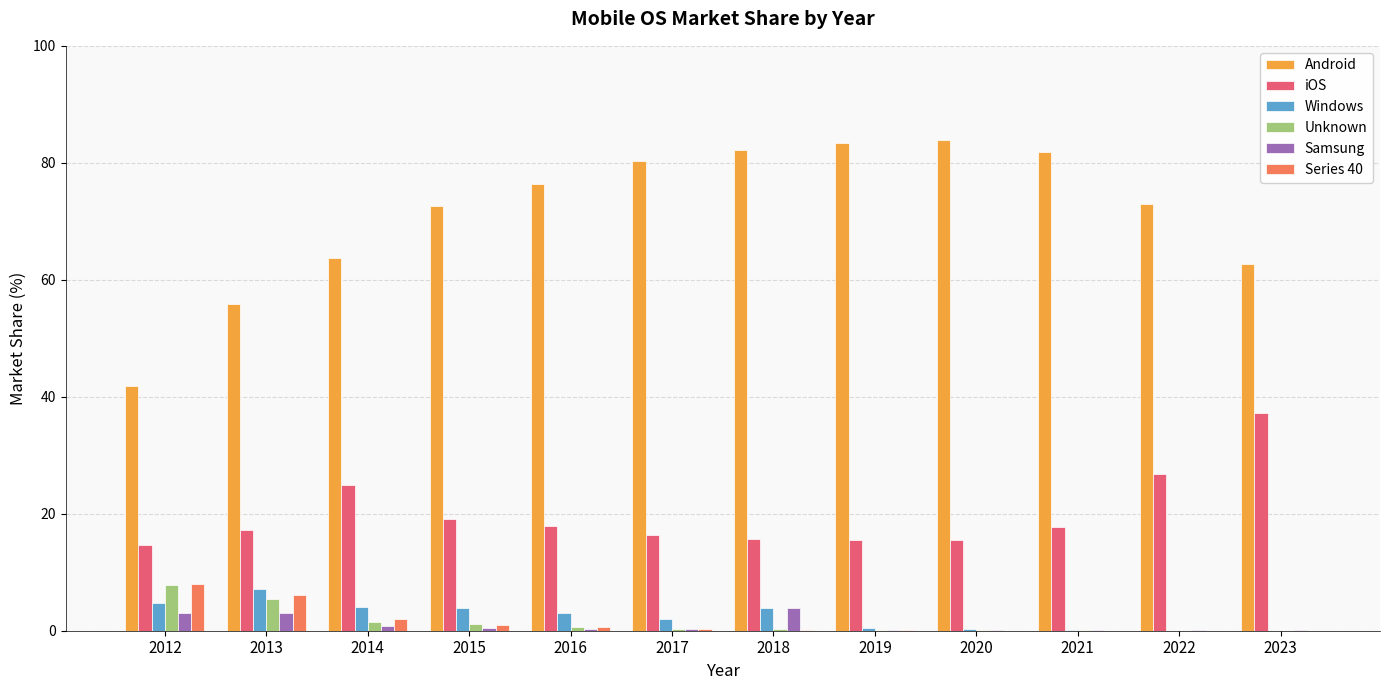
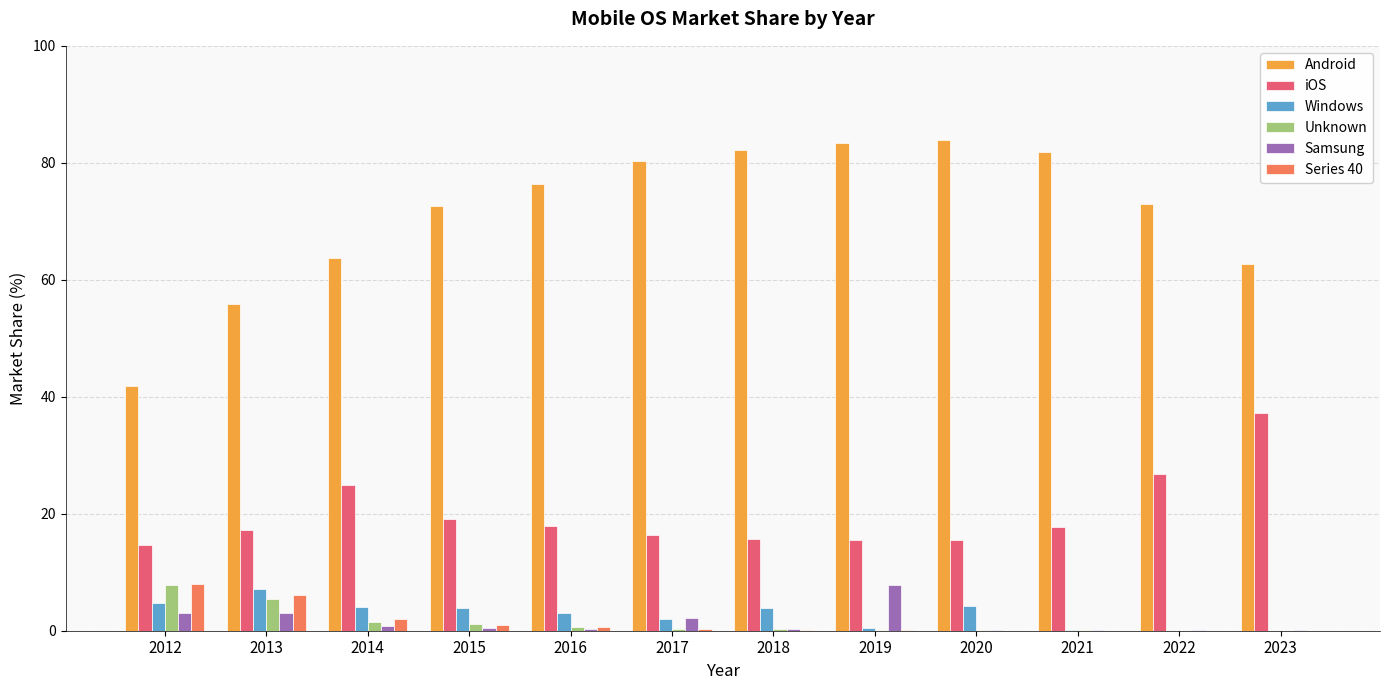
Samsung, 2017: 0 -> 2
Samsung, 2018: 4 -> 0
Samsung, 2019: 0 -> 8
Windows, 2020: 0 -> 4
